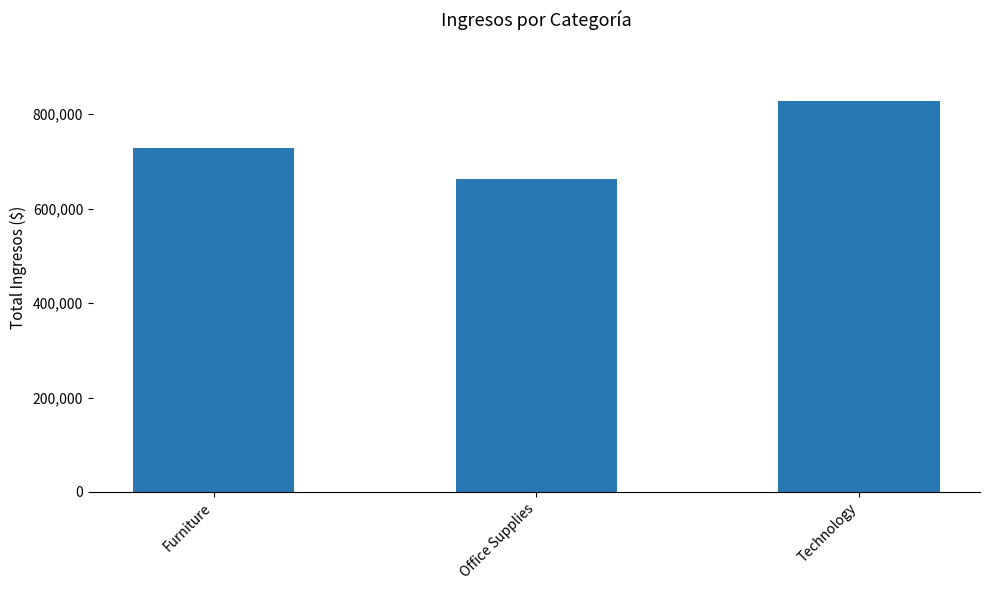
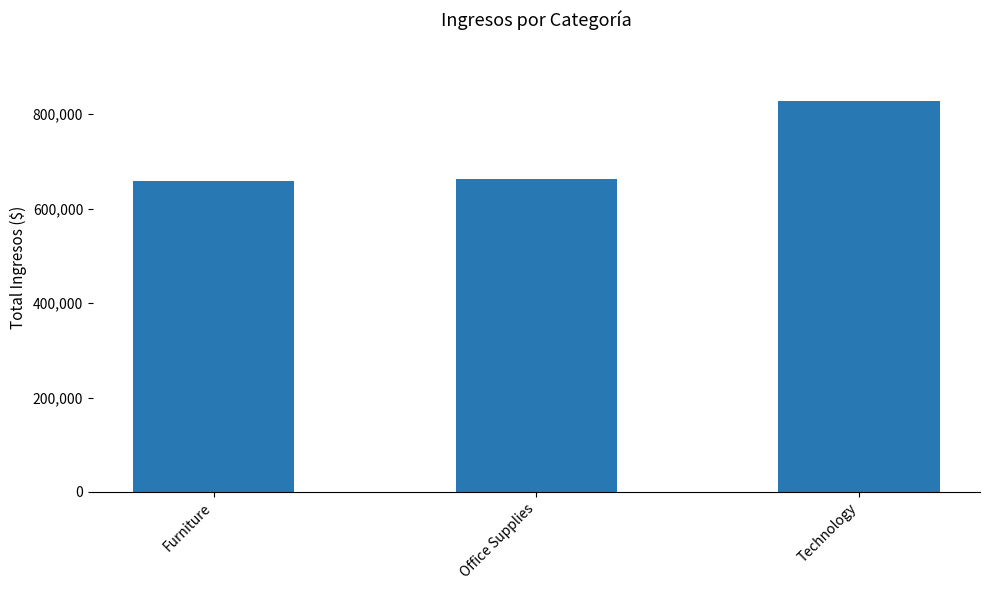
Furniture: 730,000 -> 660,000
